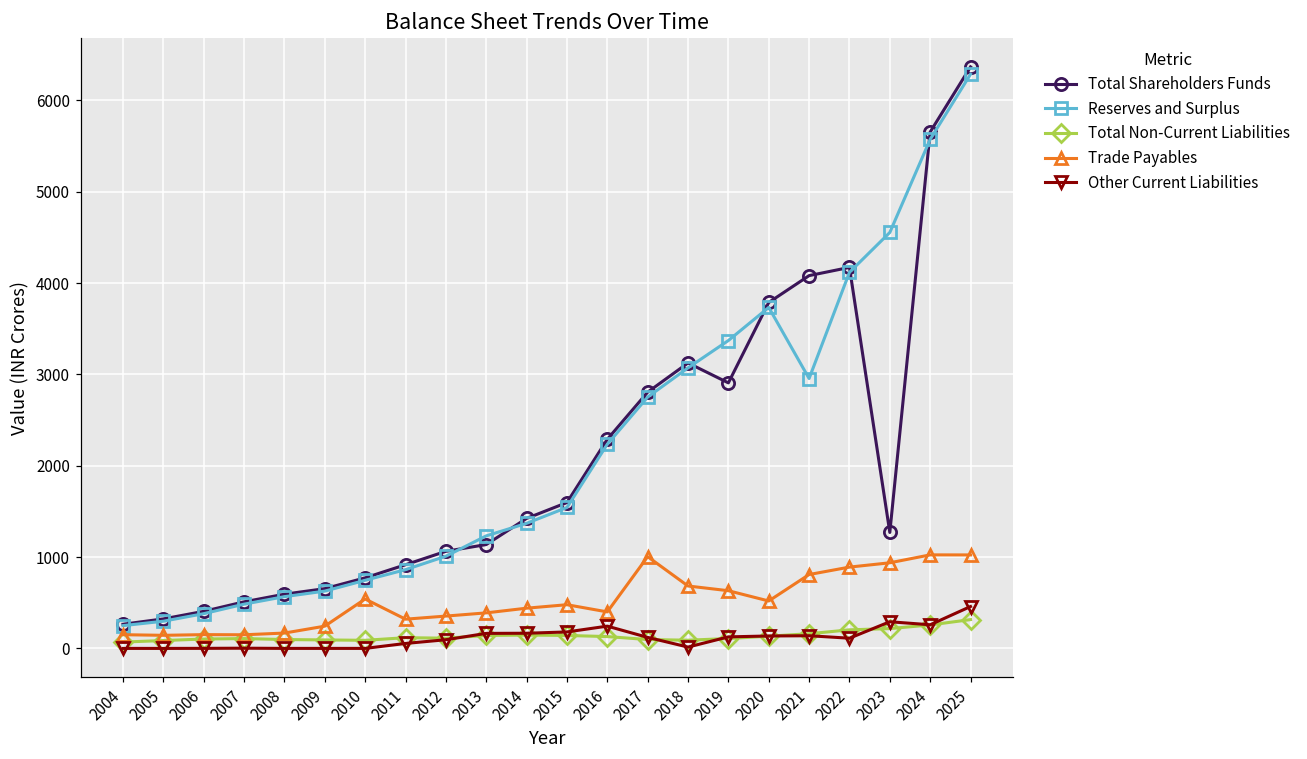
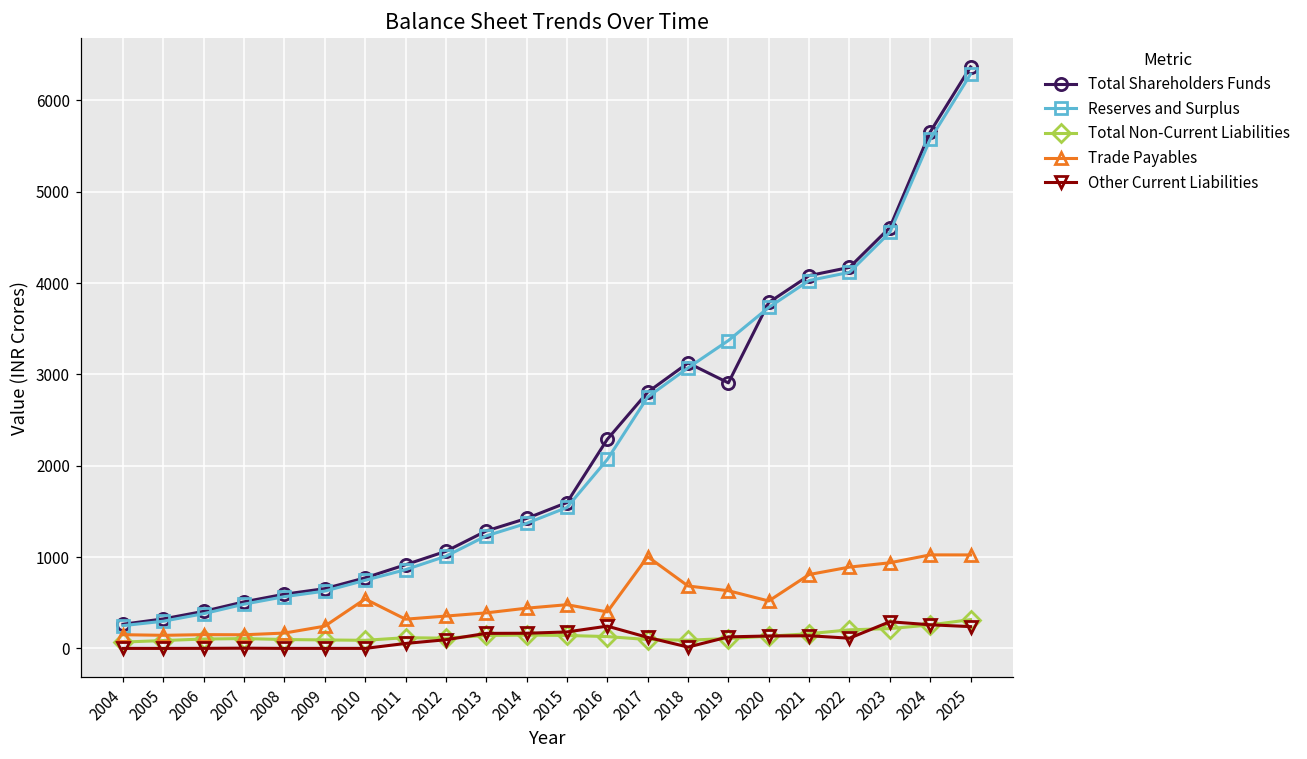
Total Shareholders Funds, 2013: 1100 -> 1300
Reserves and Surplus, 2016: 2200 -> 2100
Reserves and Surplus, 2021: 3000 -> 4000
Total Shareholders Funds, 2023: 1300 -> 4600
Other Current Liabilities, 2025: 500 -> 200
